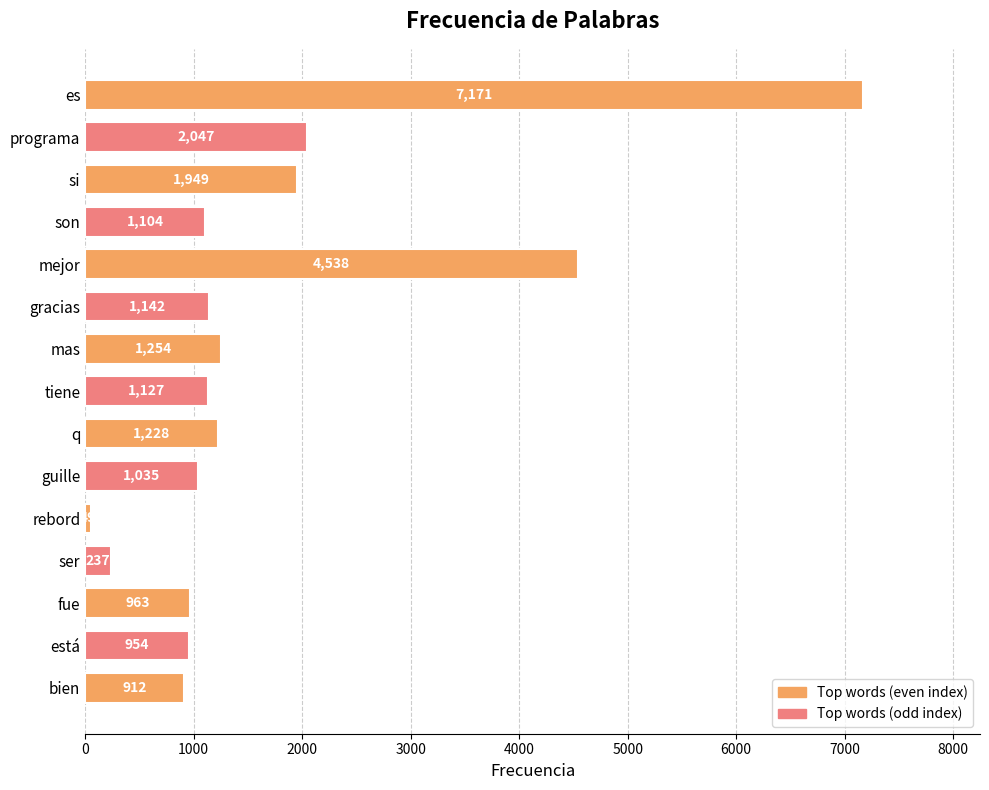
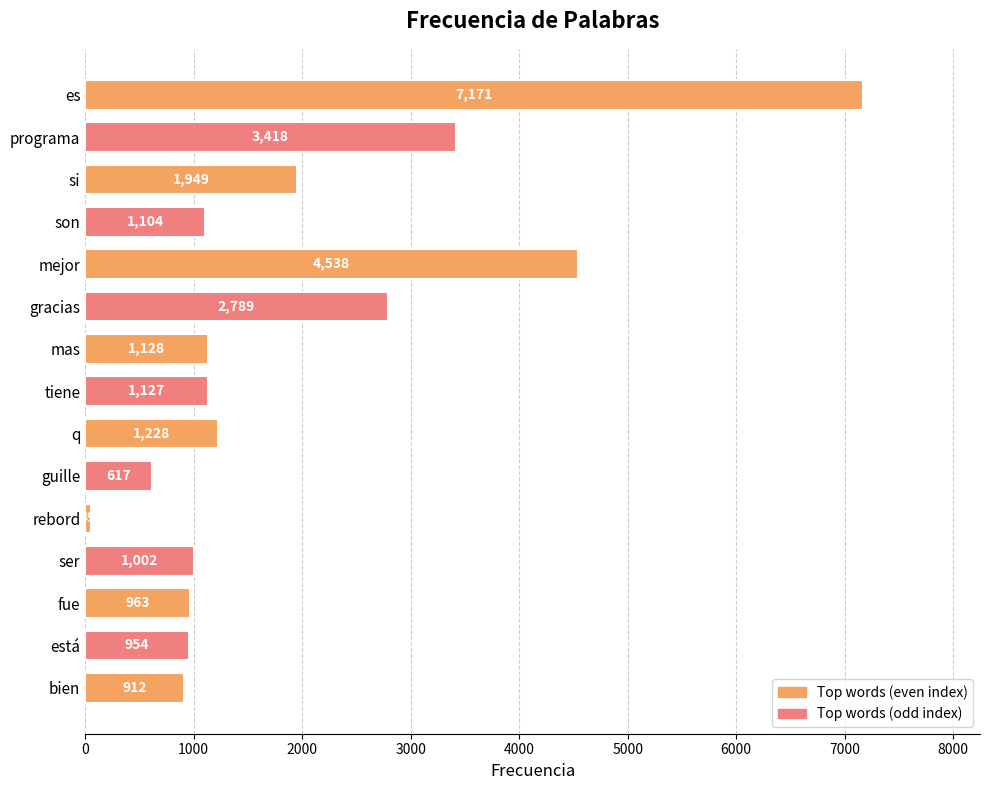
programa: 2,047 -> 3,418
gracias: 1,142 -> 2,789
mas: 1,254 -> 1,128
guille: 1,035 -> 617
ser: 237 -> 1,002
